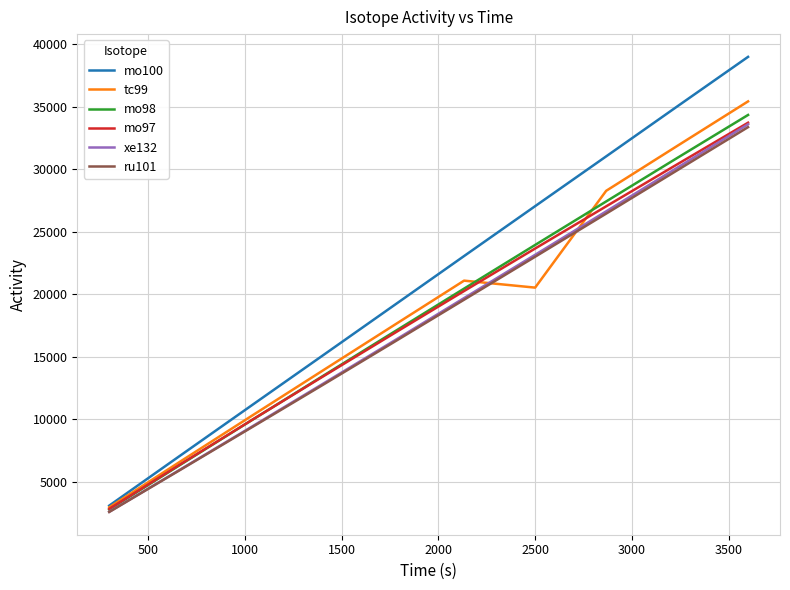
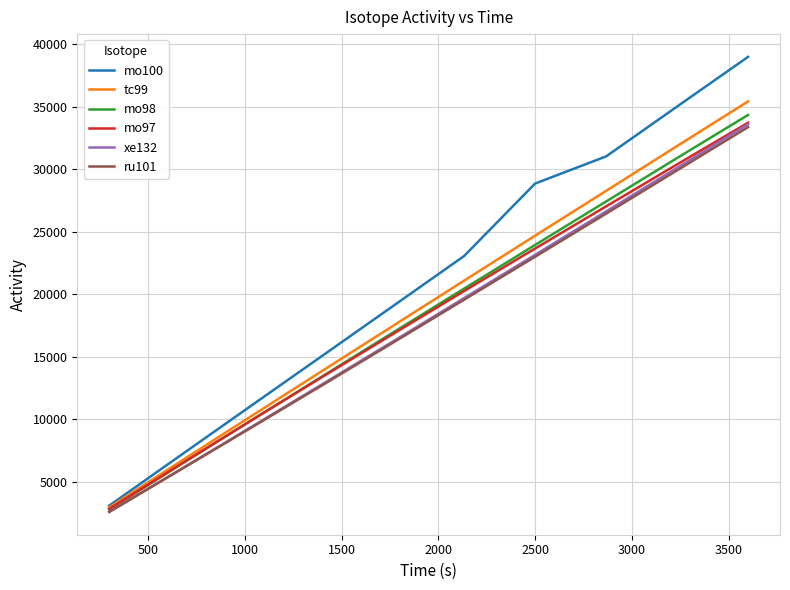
mo100, 2500: 27000 -> 28900
tc99, 2500: 20500 -> 24700
